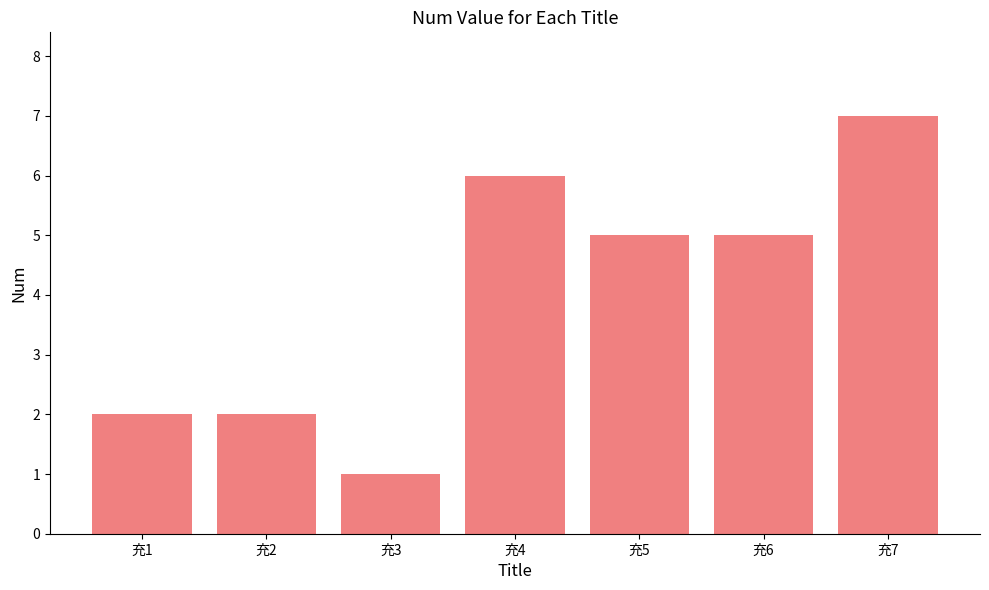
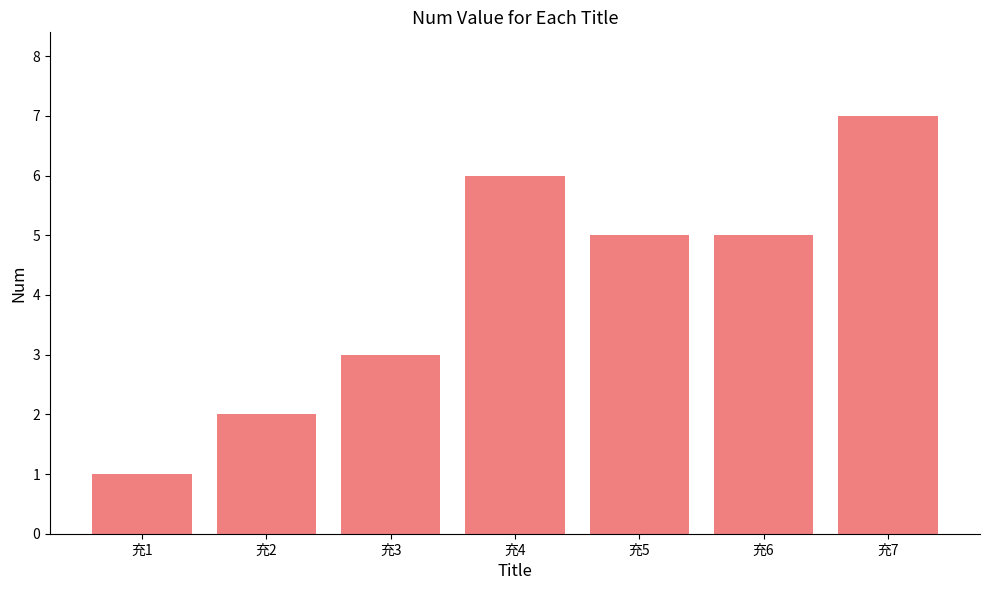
充1: 2 -> 1
充3: 1 -> 3
